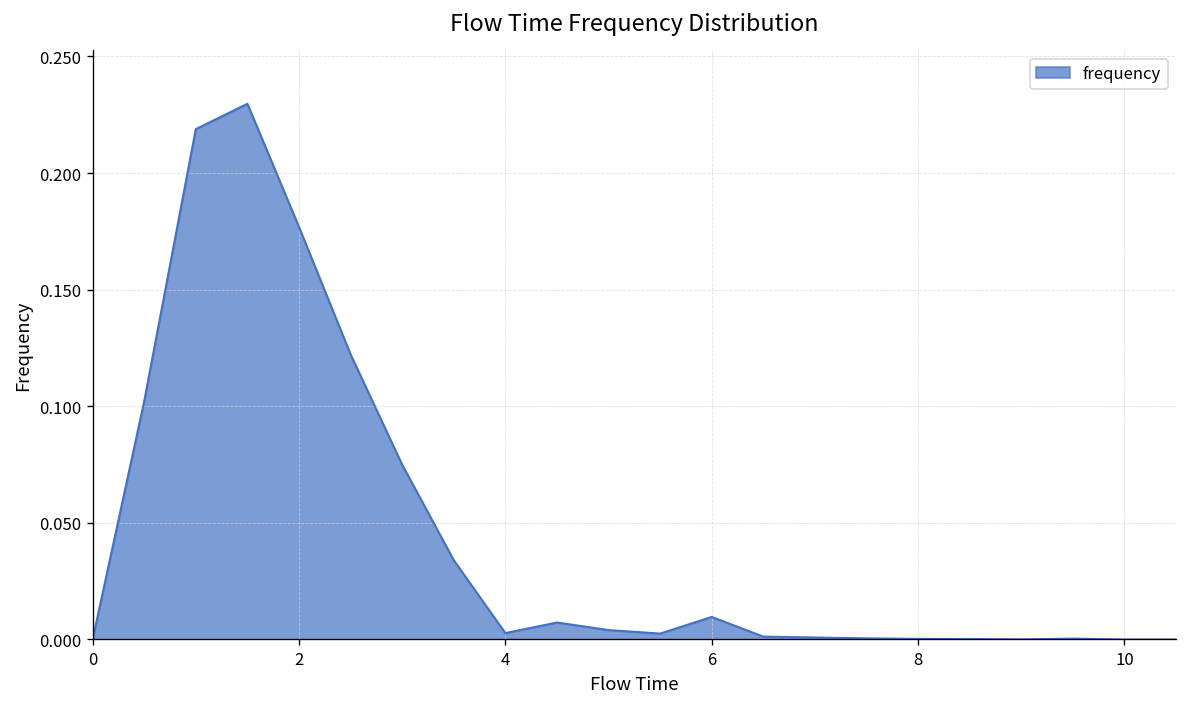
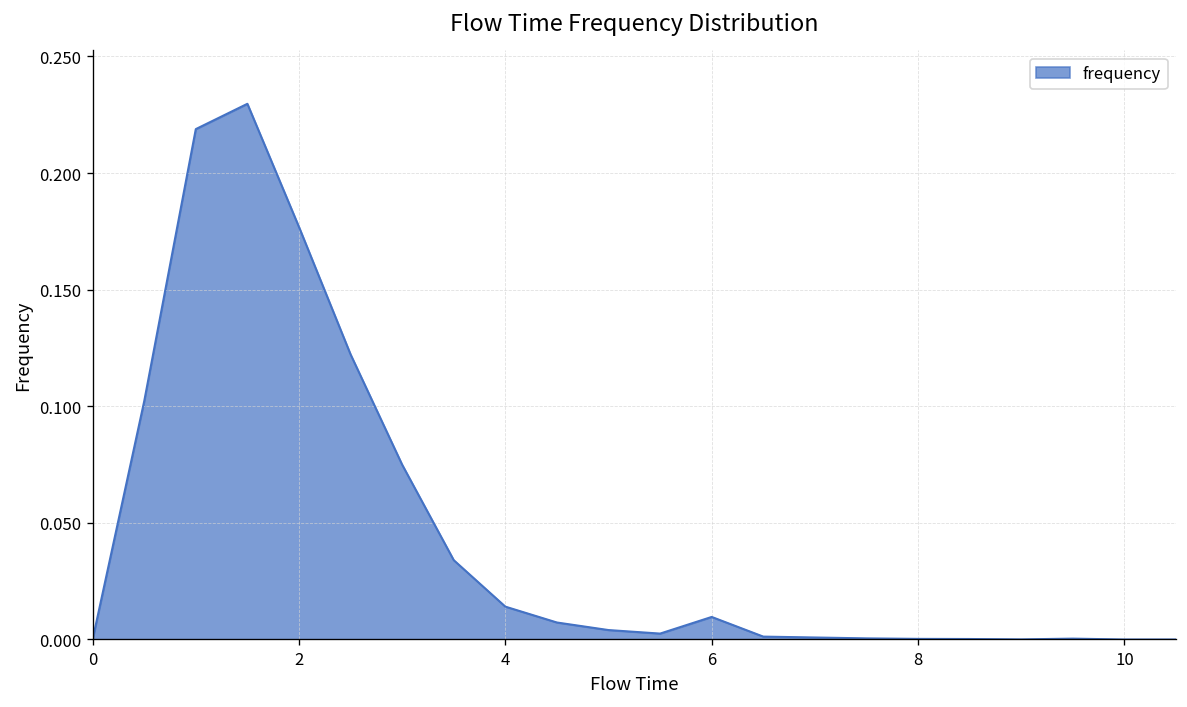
4: 0.003 -> 0.014
